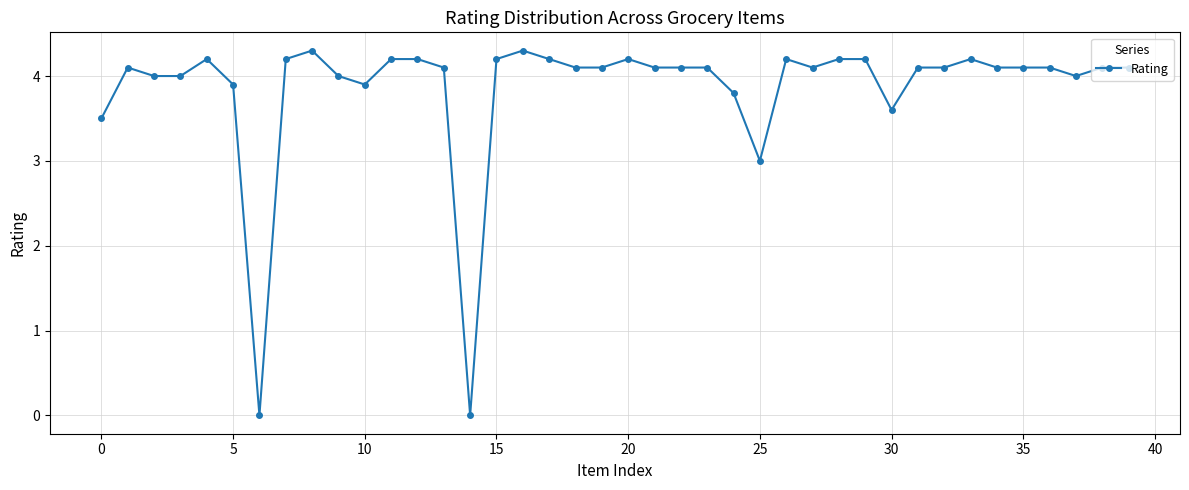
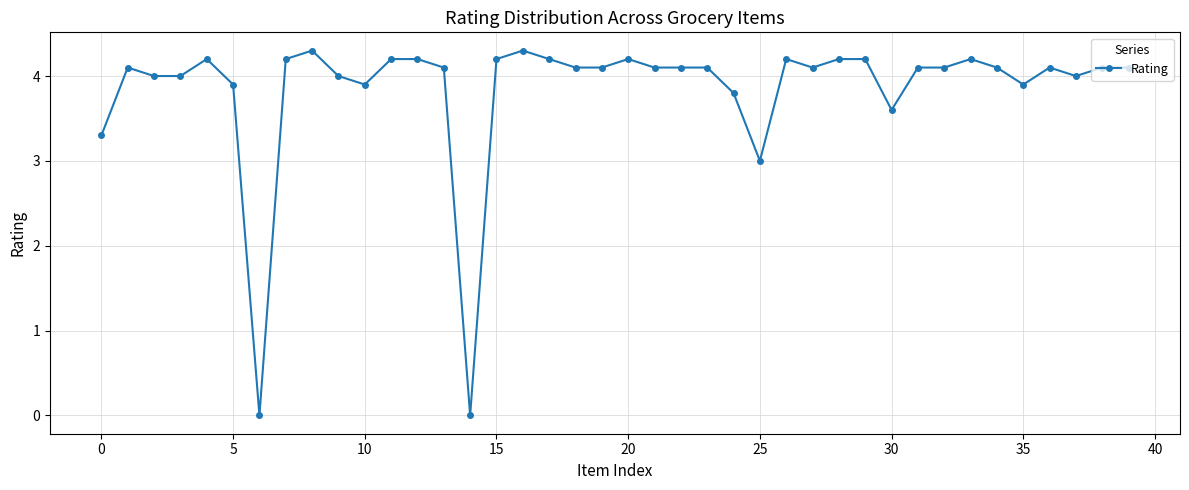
0: 3.5 -> 3.3
35: 4.1 -> 3.9
